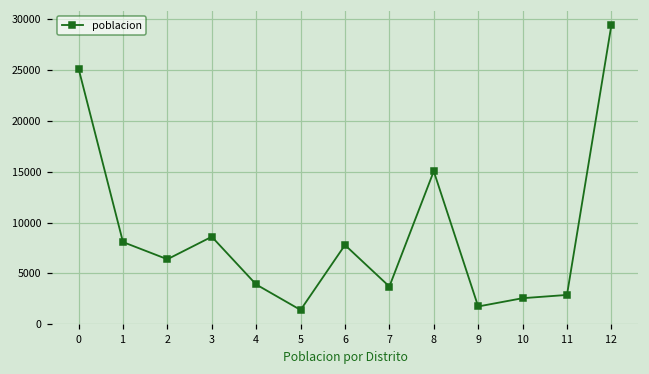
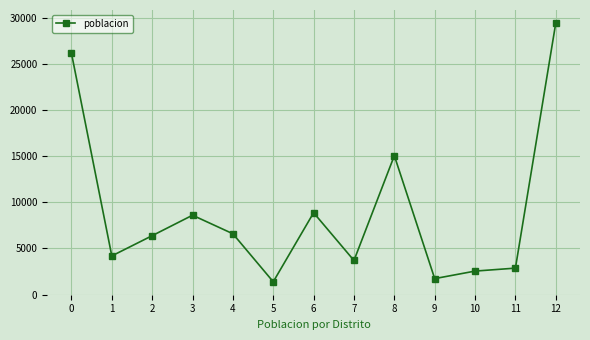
0: 25000 -> 26000
1: 8000 -> 4000
4: 4000 -> 7000
6: 8000 -> 9000
